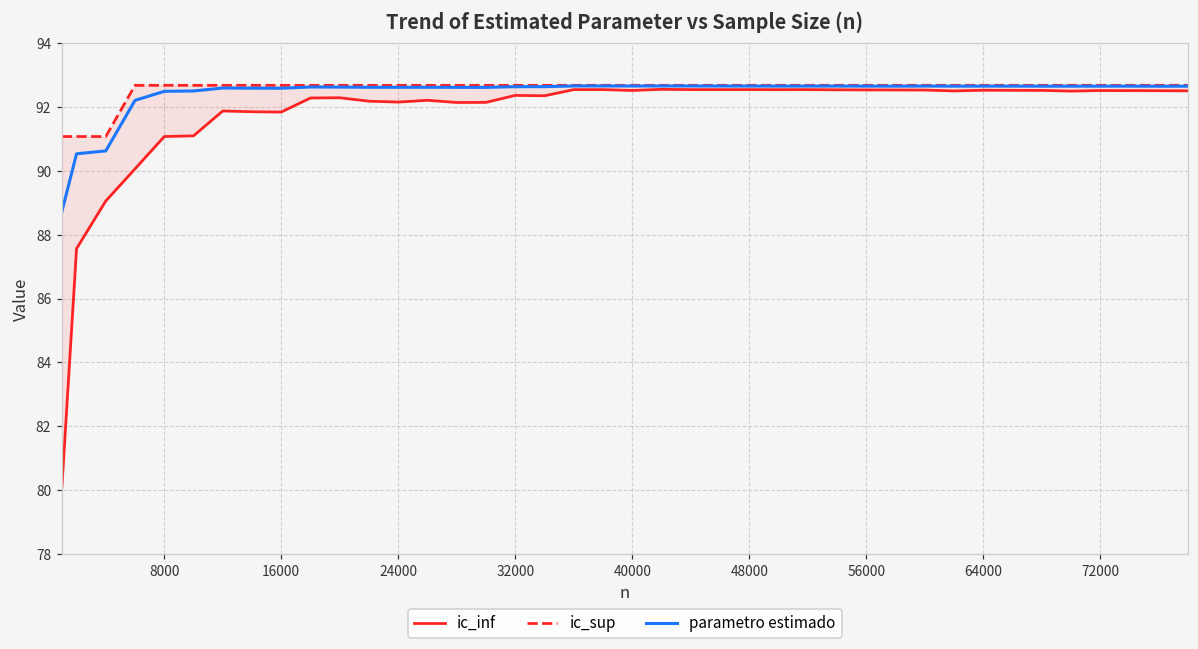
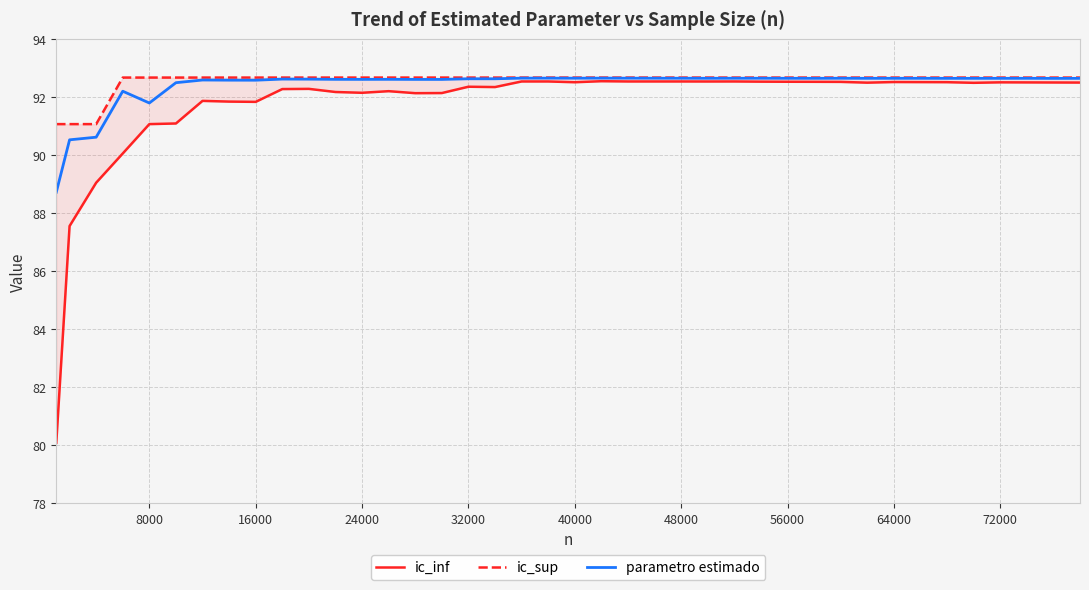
parametro estimado, 8000: 92.5 -> 91.8
